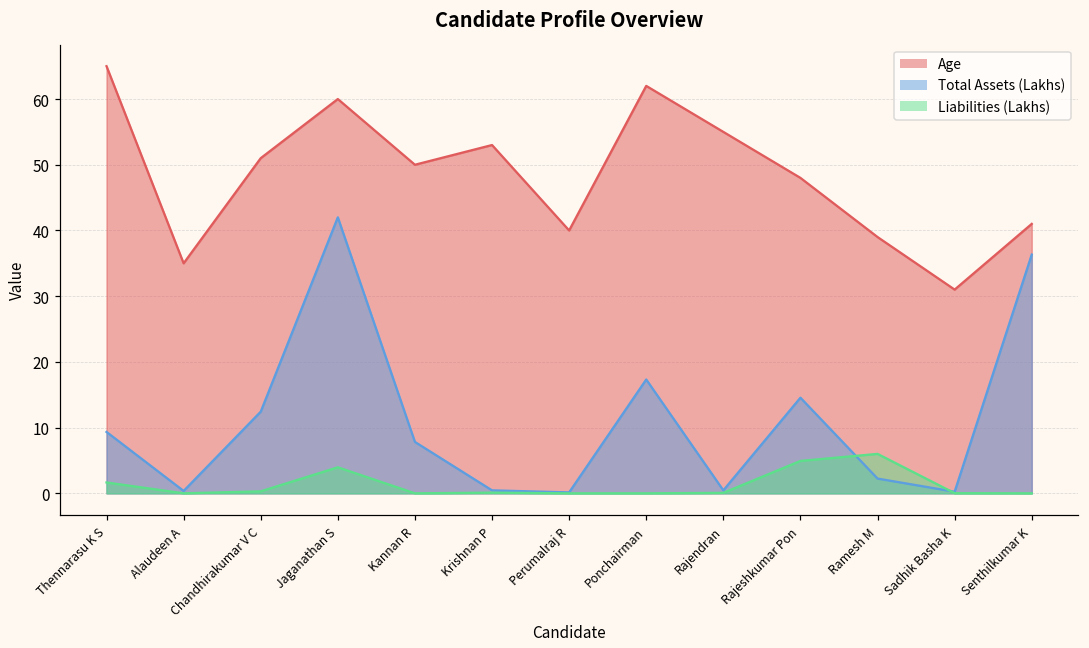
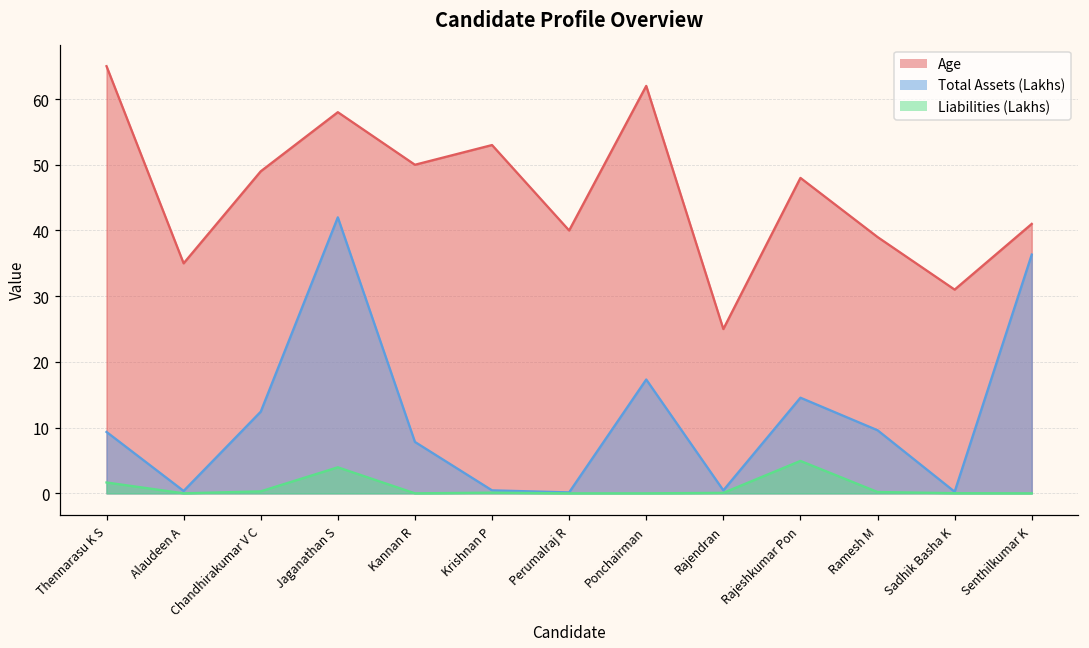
Age, Chandhirakumar V C: 51 -> 49
Age, Jaganathan S: 60 -> 58
Age, Rajendran: 55 -> 25
Total Assets (Lakhs), Ramesh M: 2 -> 10
Liabilities (Lakhs), Ramesh M: 6 -> 0
